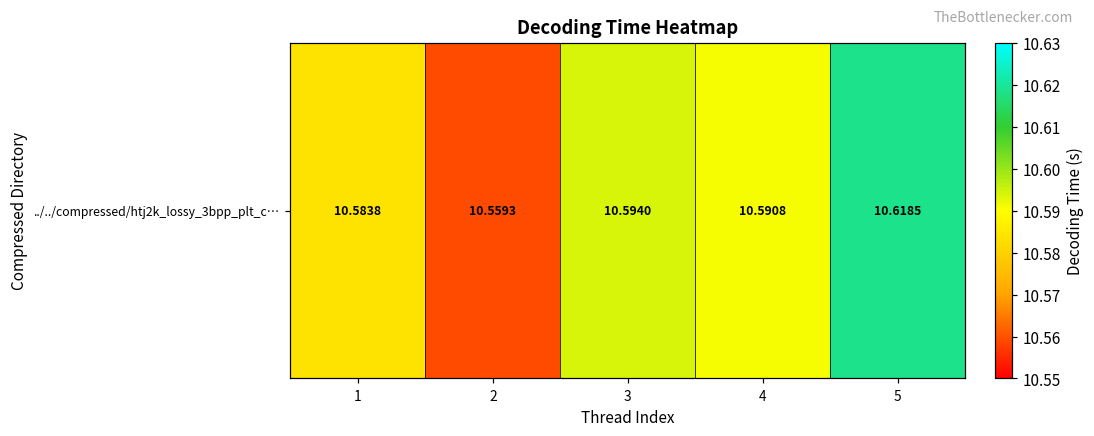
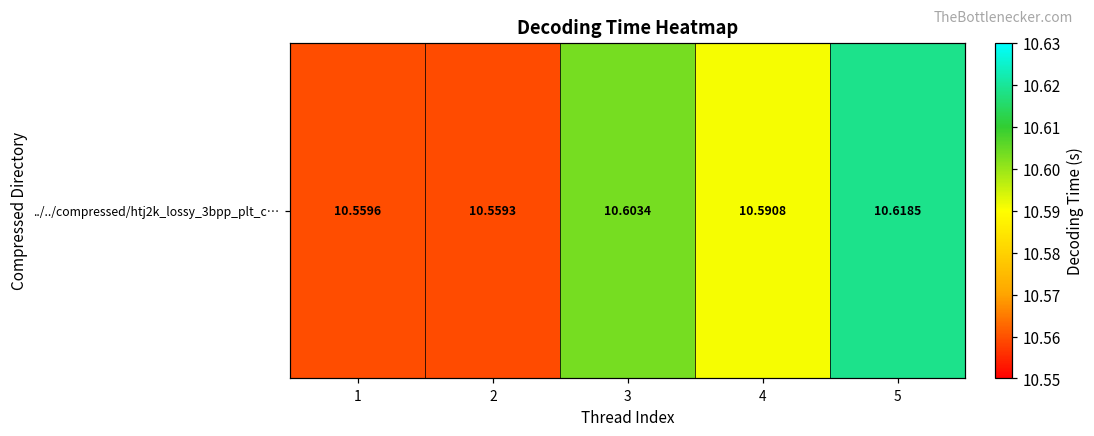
../../compressed/htj2k_lossy_3bpp_plt_c…, 1: 10.5838 -> 10.5596
../../compressed/htj2k_lossy_3bpp_plt_c…, 3: 10.5940 -> 10.6034
